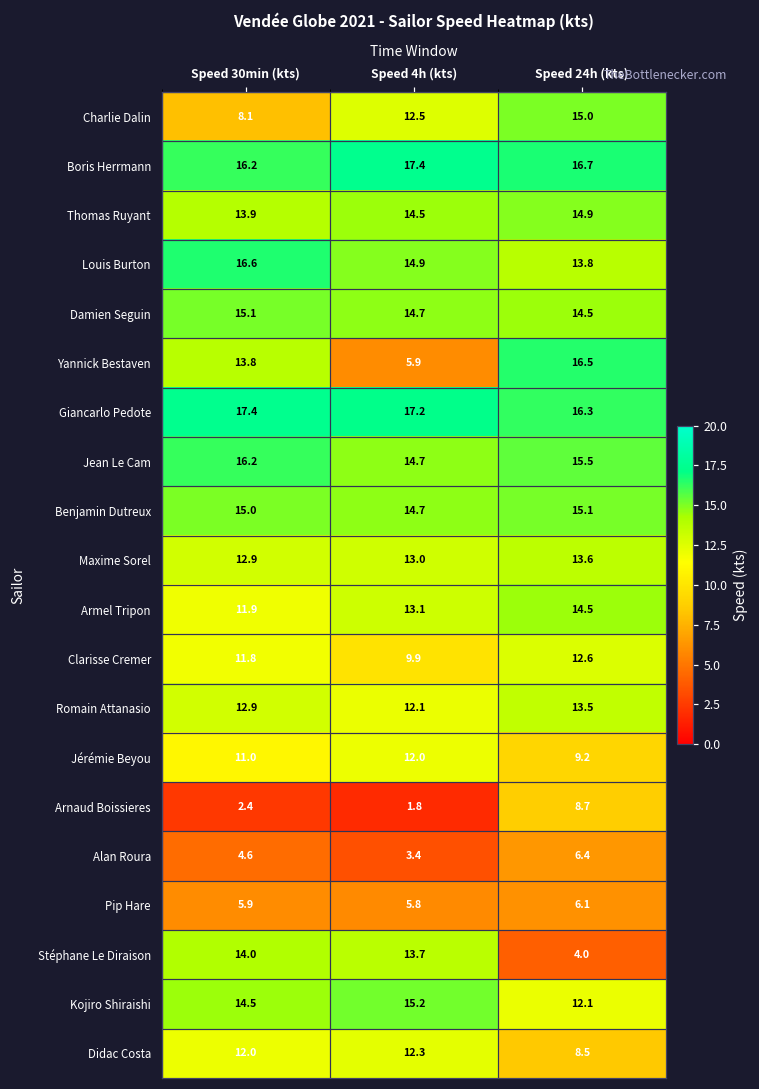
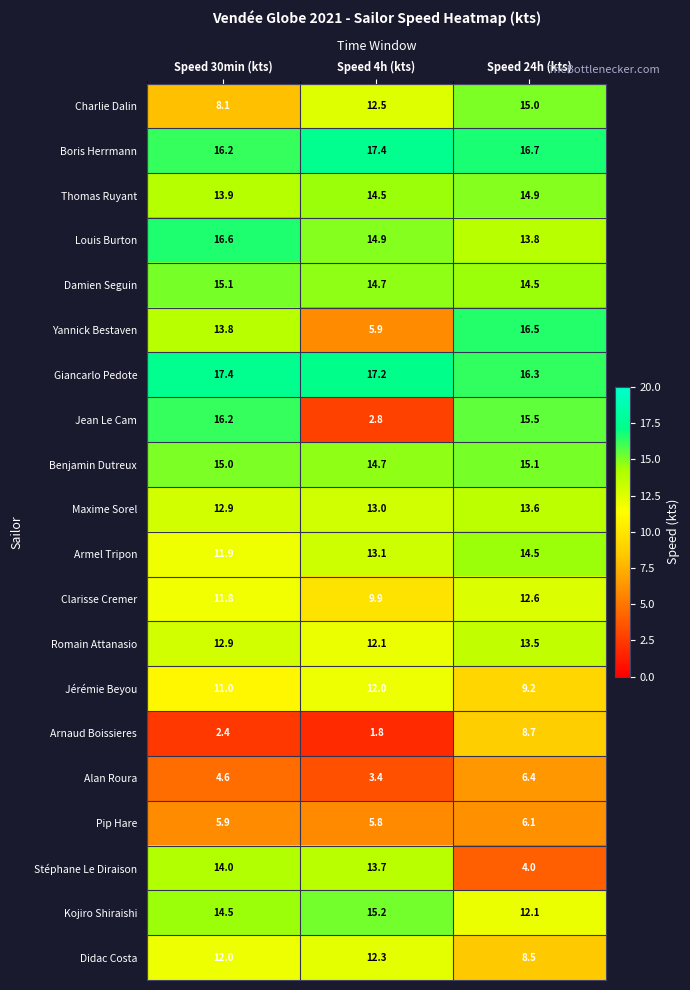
Jean Le Cam, Speed 4h (kts): 14.7 -> 2.8
